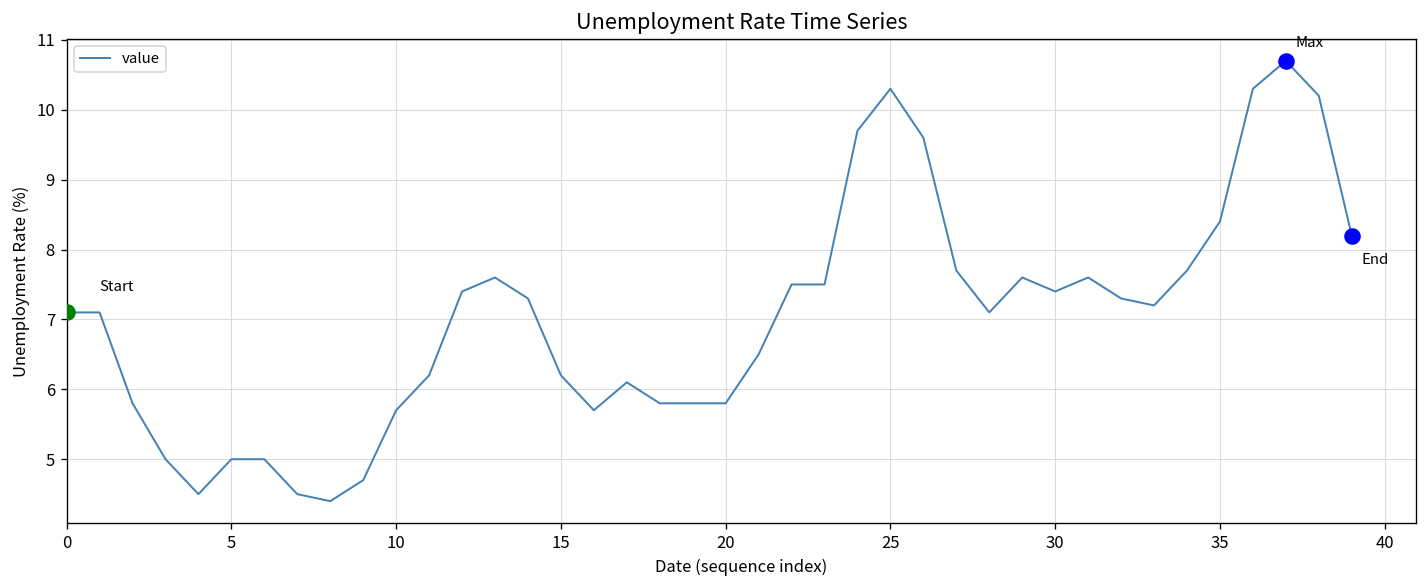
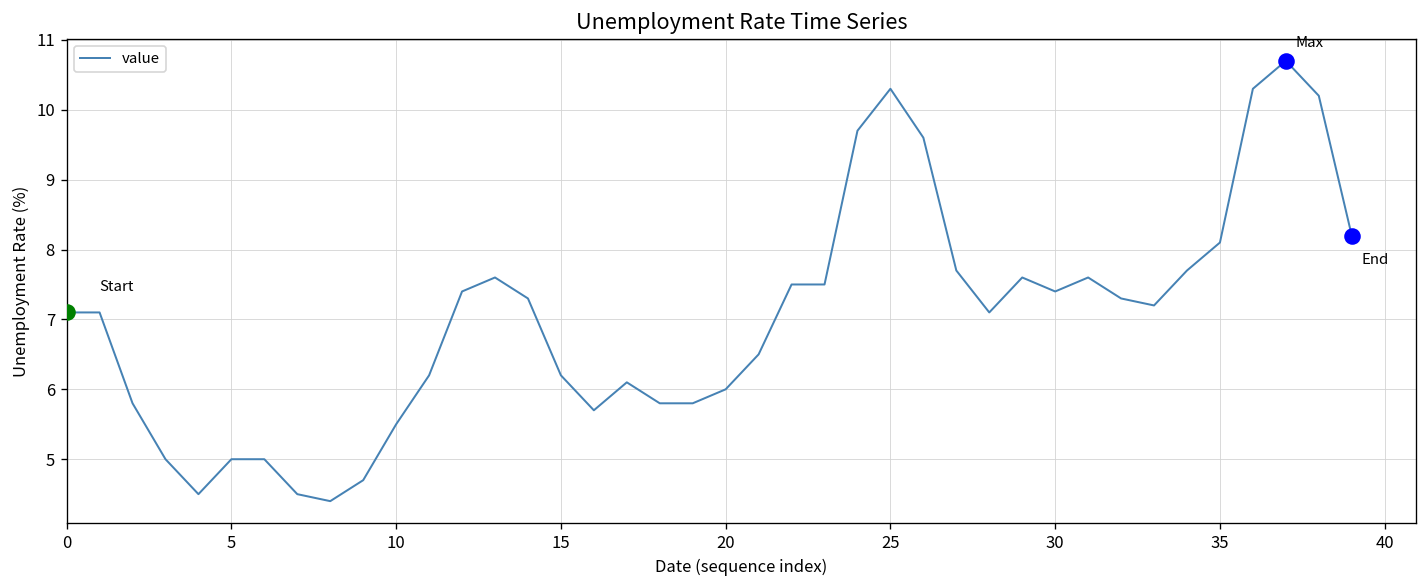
value, 10: 5.7 -> 5.5
value, 20: 5.8 -> 6.0
value, 35: 8.4 -> 8.1
